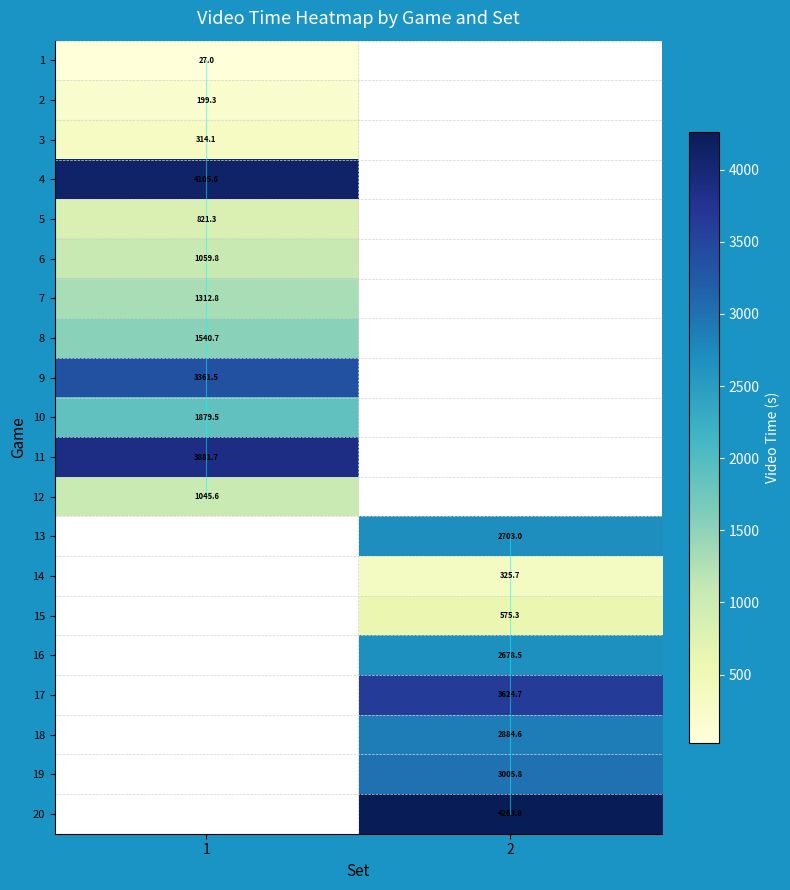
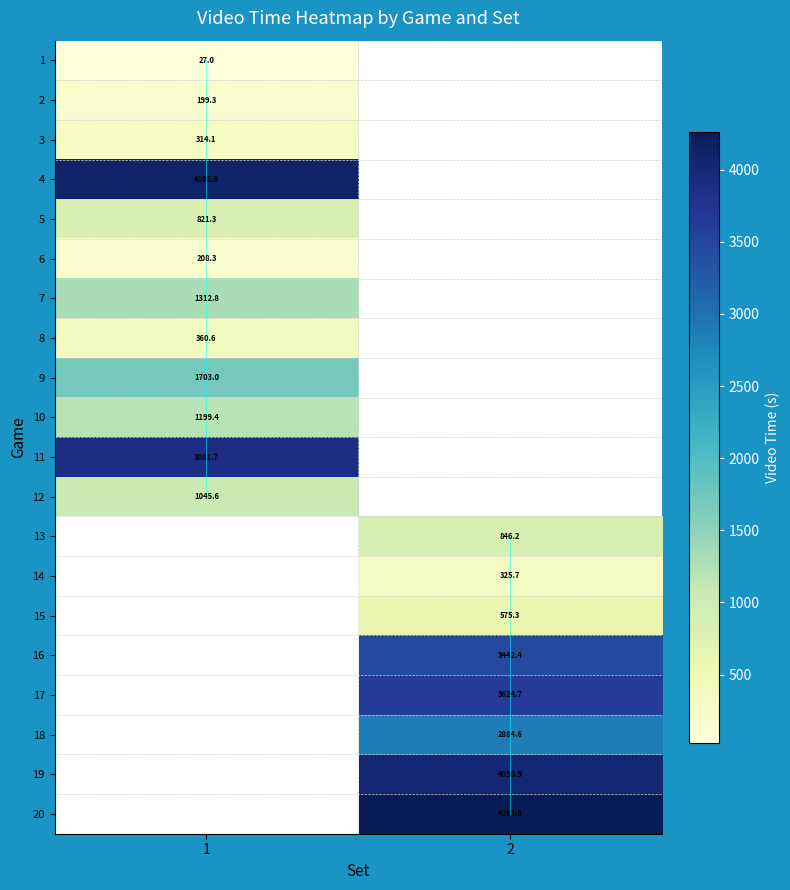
6, 1: 1059.8 -> 208.3
8, 1: 1540.7 -> 360.6
9, 1: 3361.5 -> 1703.0
10, 1: 1879.5 -> 1199.4
13, 2: 2703.0 -> 846.2
16, 2: 2678.5 -> 3442.4
19, 2: 3005.8 -> 4030.9
